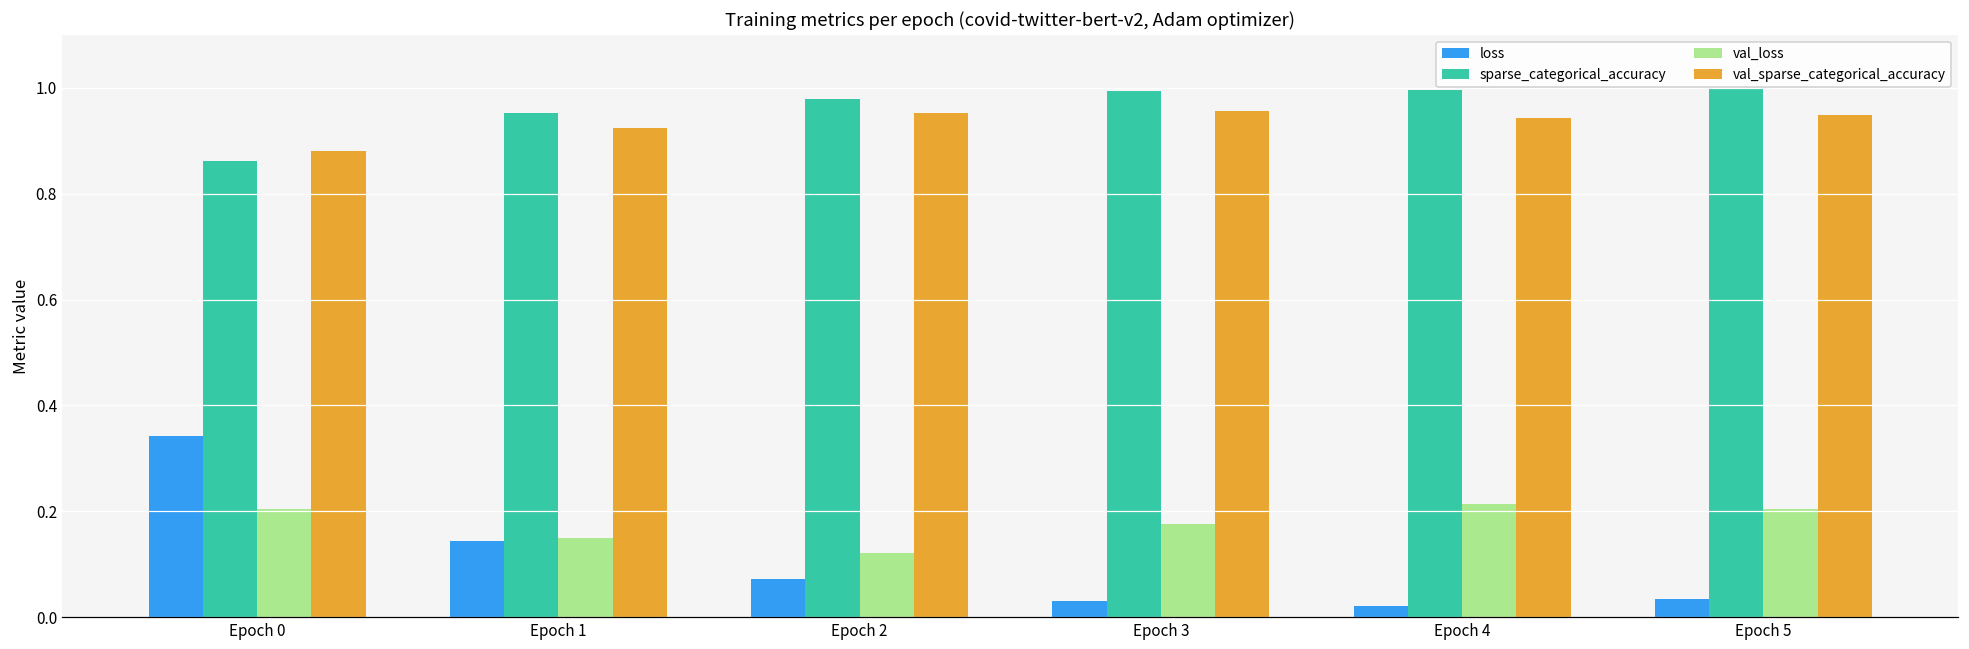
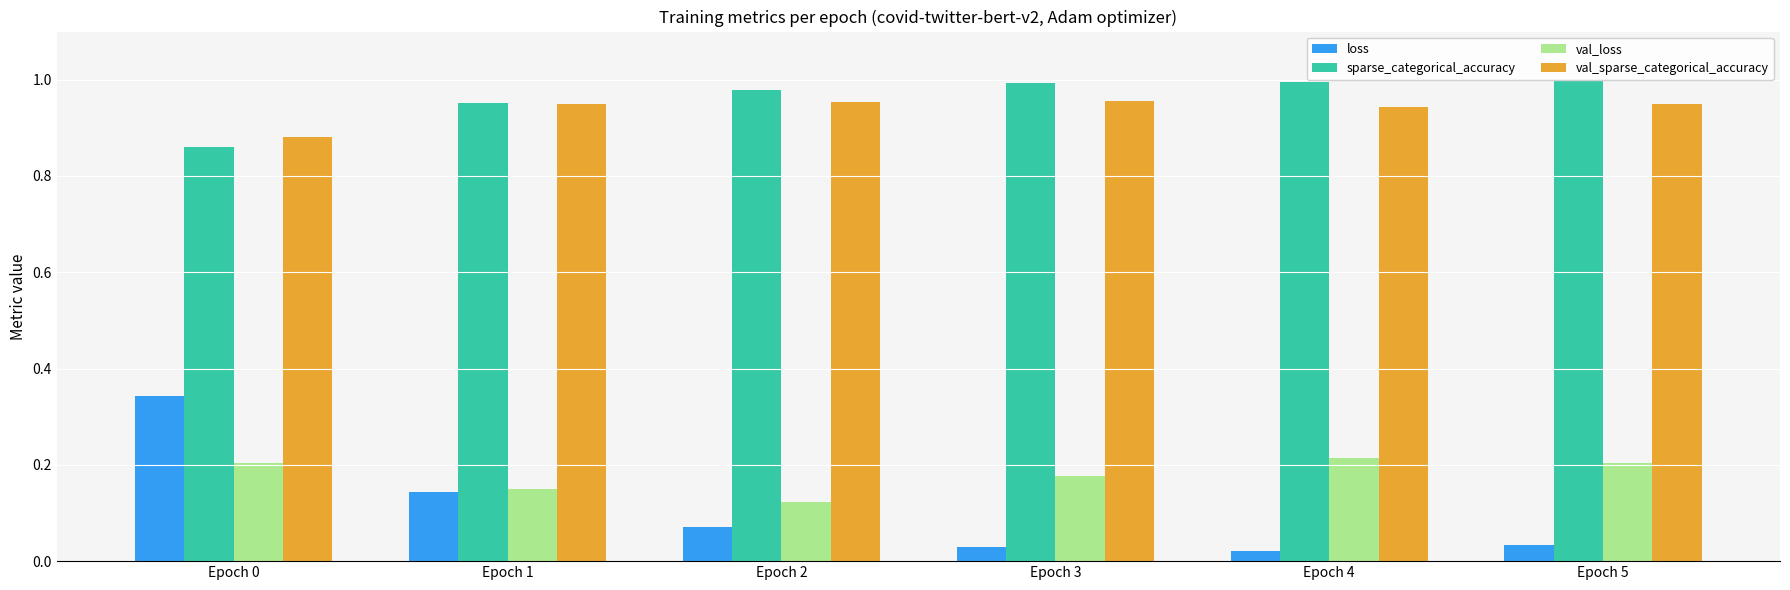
val_sparse_categorical_accuracy, Epoch 1: 0.92 -> 0.95
